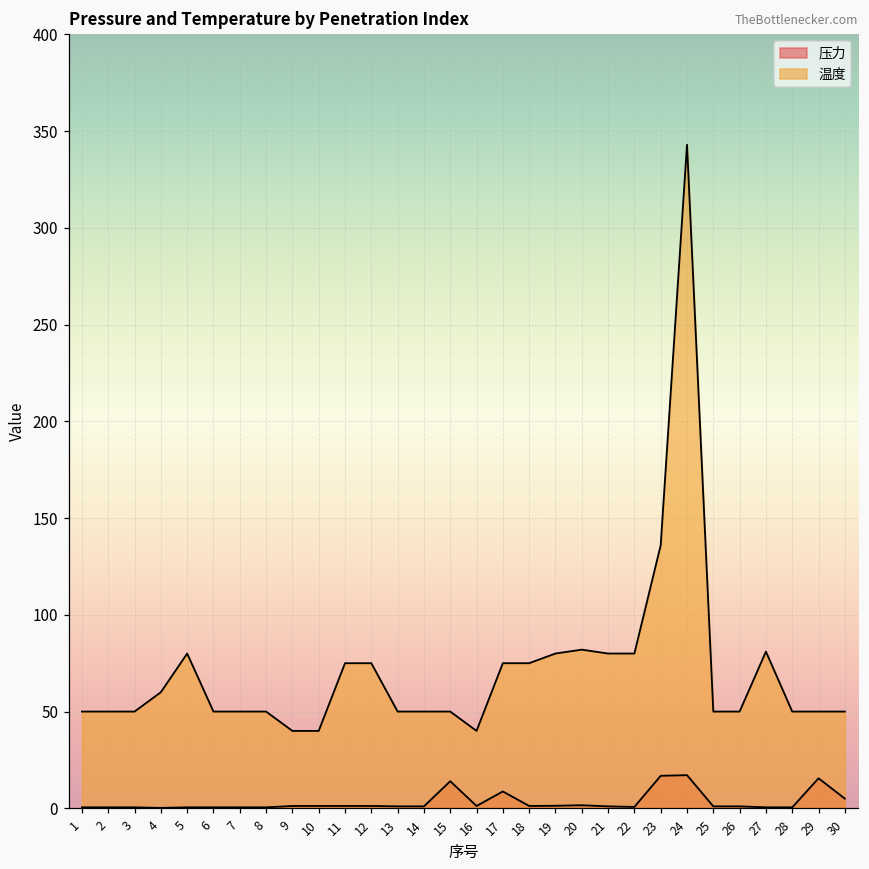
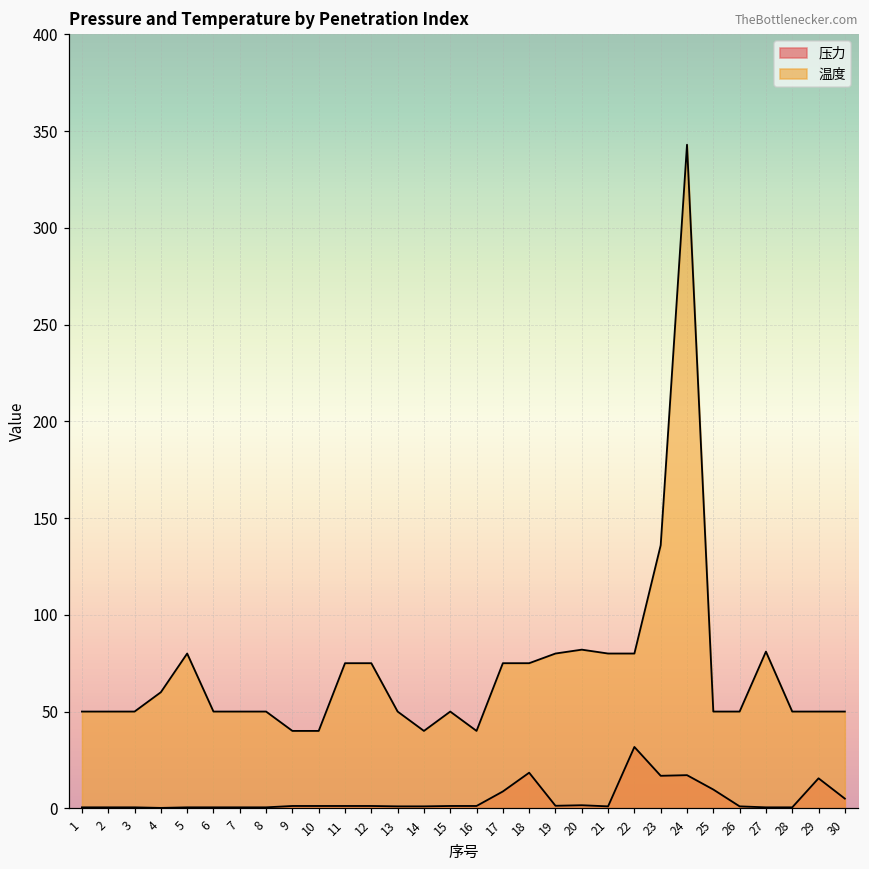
温度, 14: 50 -> 40
压力, 15: 14 -> 1
压力, 18: 1 -> 18
压力, 22: 1 -> 32
压力, 25: 1 -> 10
